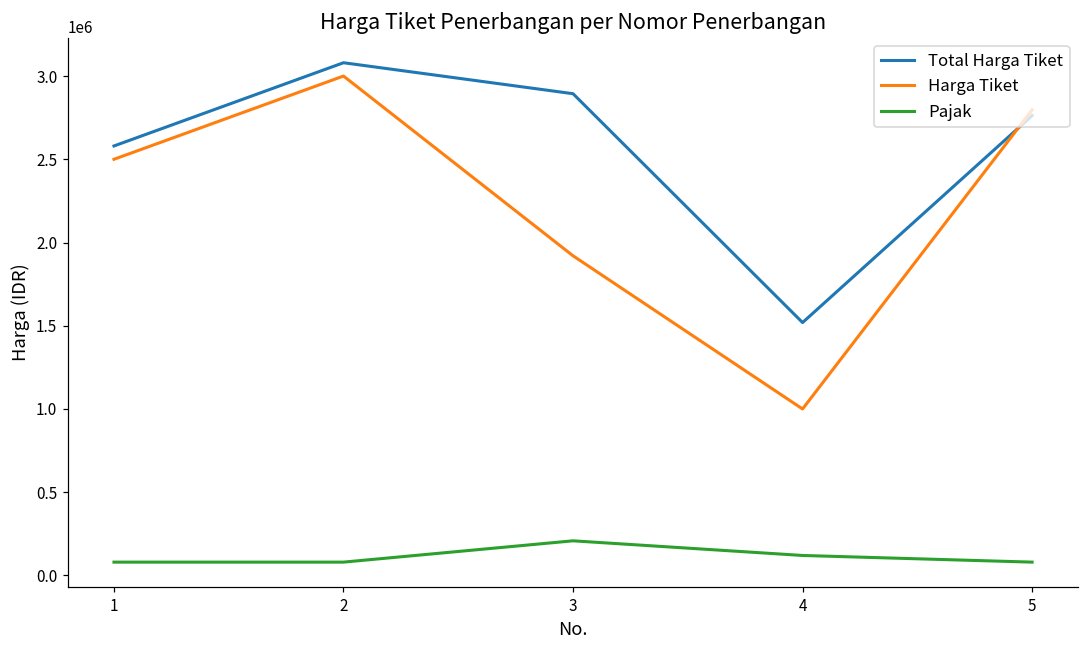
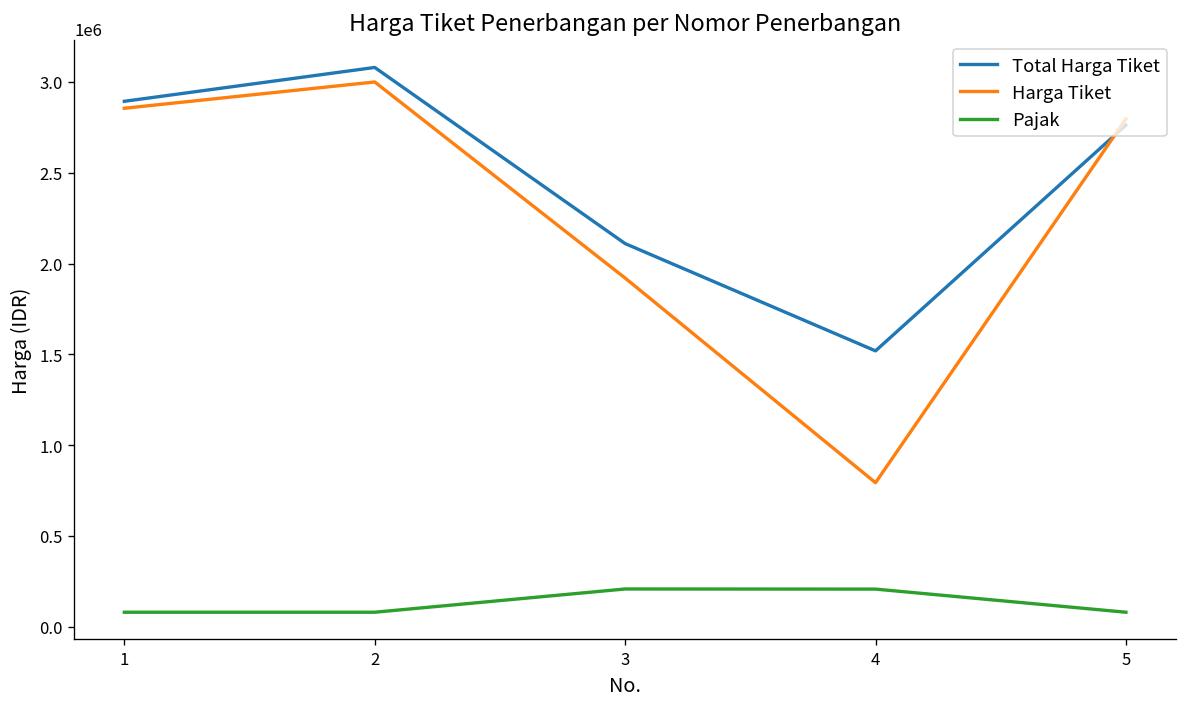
Total Harga Tiket, 1: 2580000 -> 2890000
Harga Tiket, 1: 2500000 -> 2860000
Total Harga Tiket, 3: 2890000 -> 2110000
Harga Tiket, 4: 1000000 -> 790000
Pajak, 4: 120000 -> 210000
